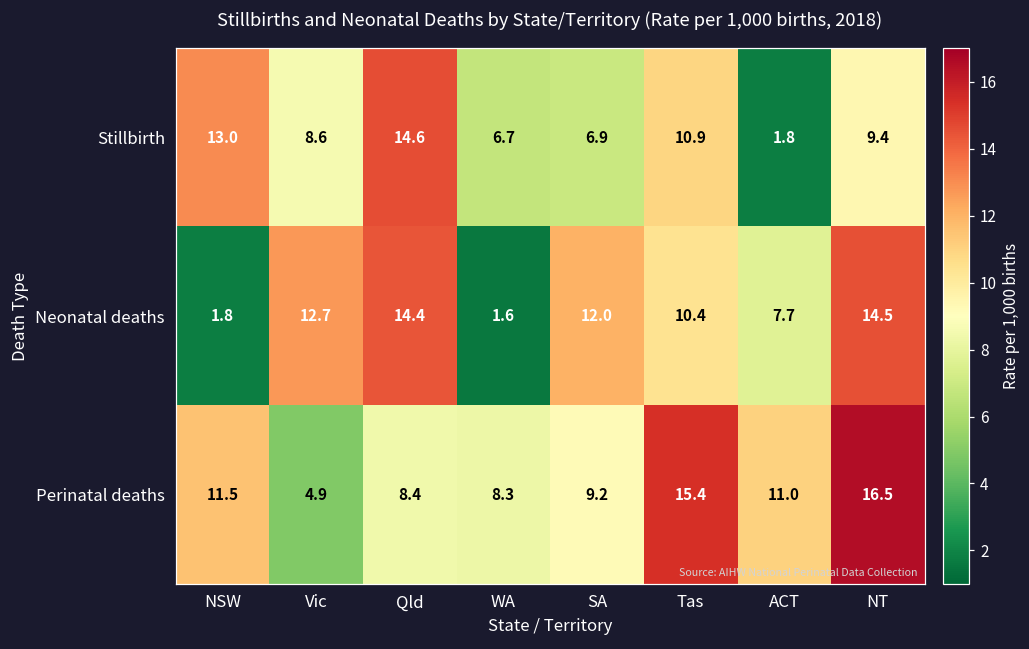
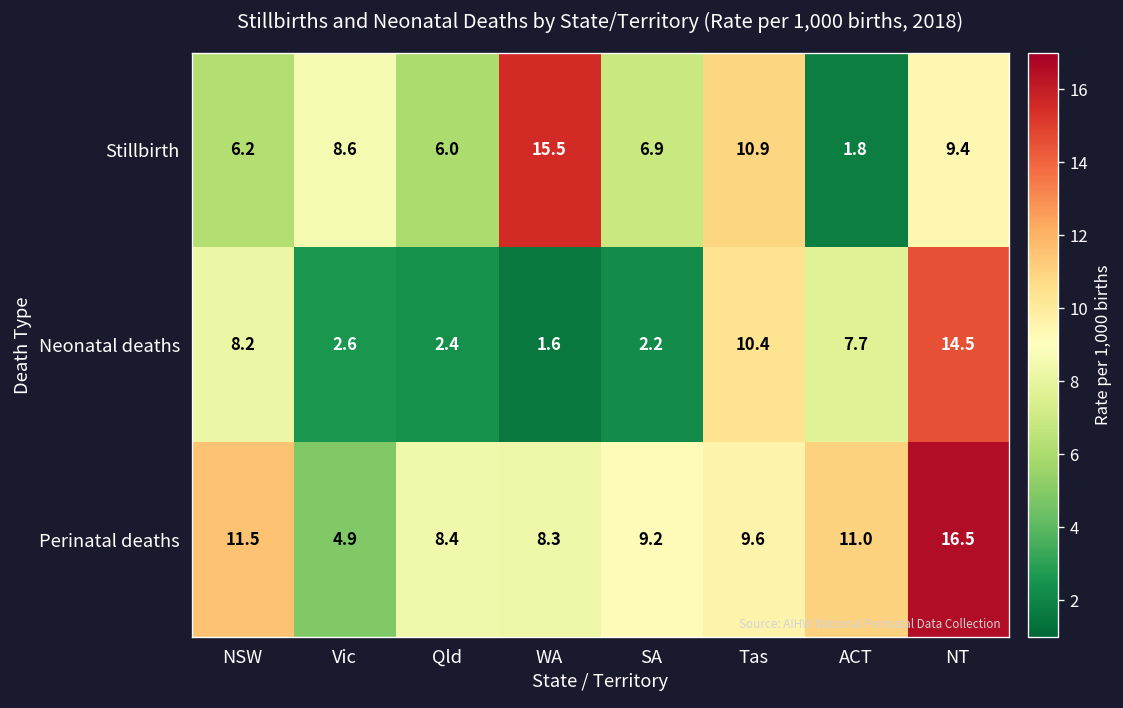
Stillbirth, NSW: 13.0 -> 6.2
Stillbirth, Qld: 14.6 -> 6.0
Stillbirth, WA: 6.7 -> 15.5
Neonatal deaths, NSW: 1.8 -> 8.2
Neonatal deaths, Vic: 12.7 -> 2.6
Neonatal deaths, Qld: 14.4 -> 2.4
Neonatal deaths, SA: 12.0 -> 2.2
Perinatal deaths, Tas: 15.4 -> 9.6
